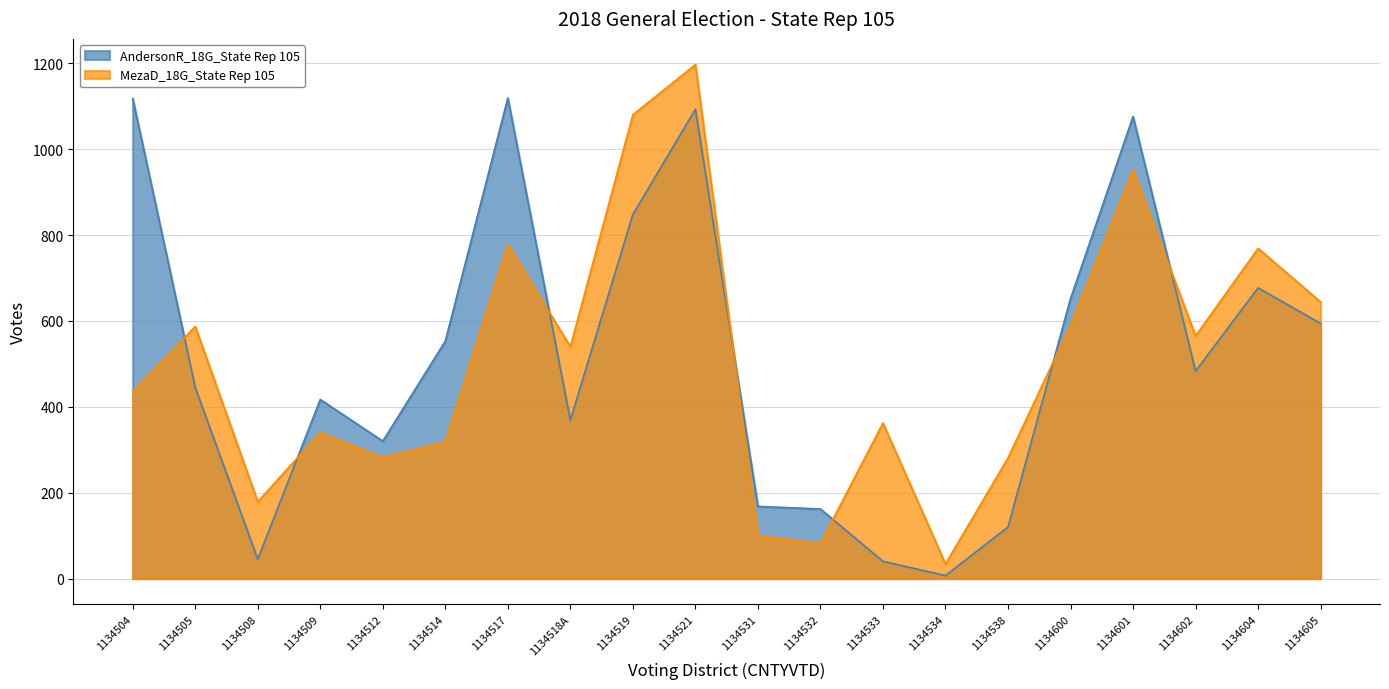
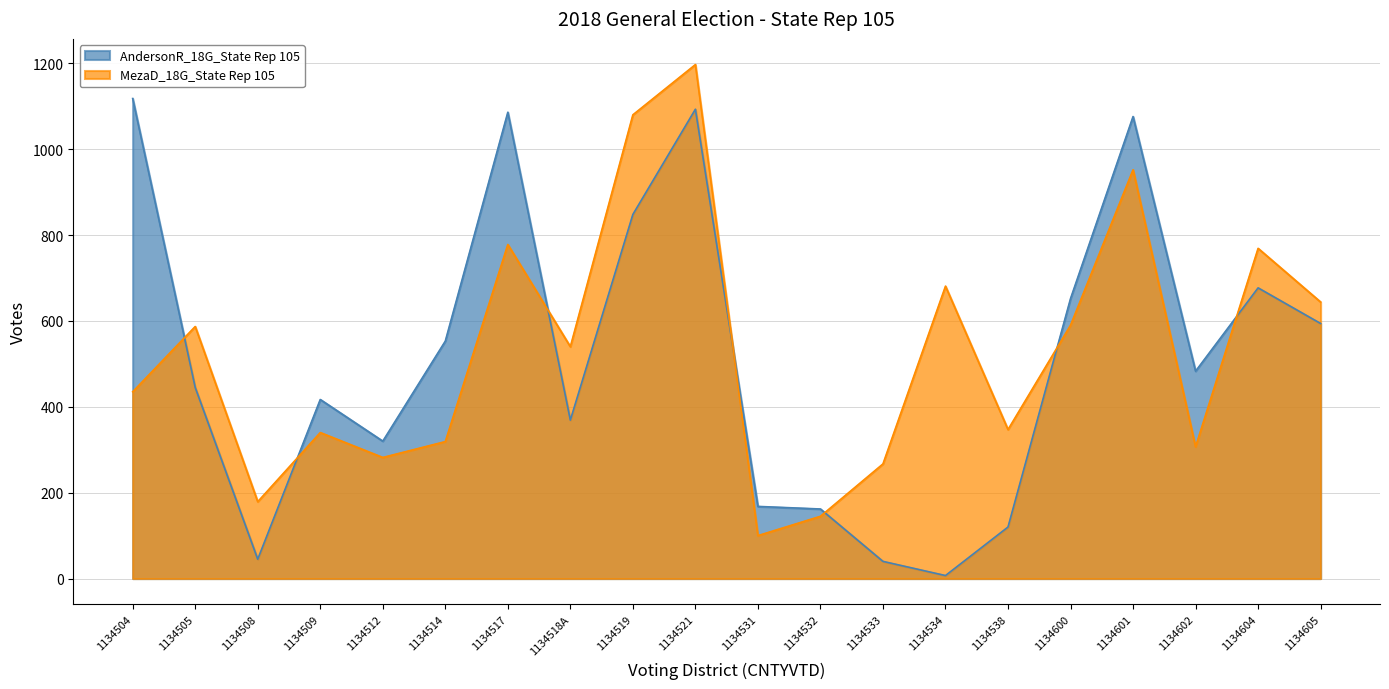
AndersonR_18G_State Rep 105, 1134517: 1120 -> 1090
MezaD_18G_State Rep 105, 1134532: 80 -> 150
MezaD_18G_State Rep 105, 1134533: 360 -> 270
MezaD_18G_State Rep 105, 1134534: 30 -> 680
MezaD_18G_State Rep 105, 1134538: 280 -> 350
MezaD_18G_State Rep 105, 1134602: 570 -> 310
